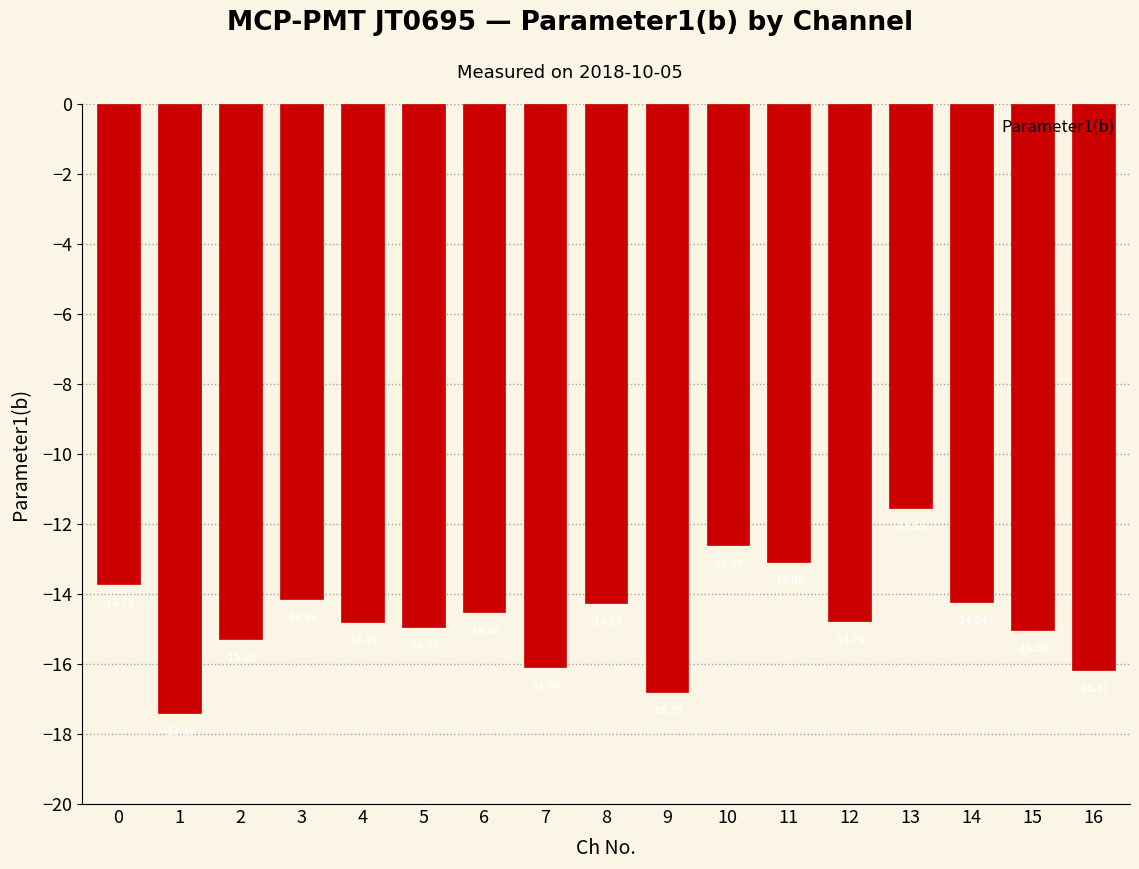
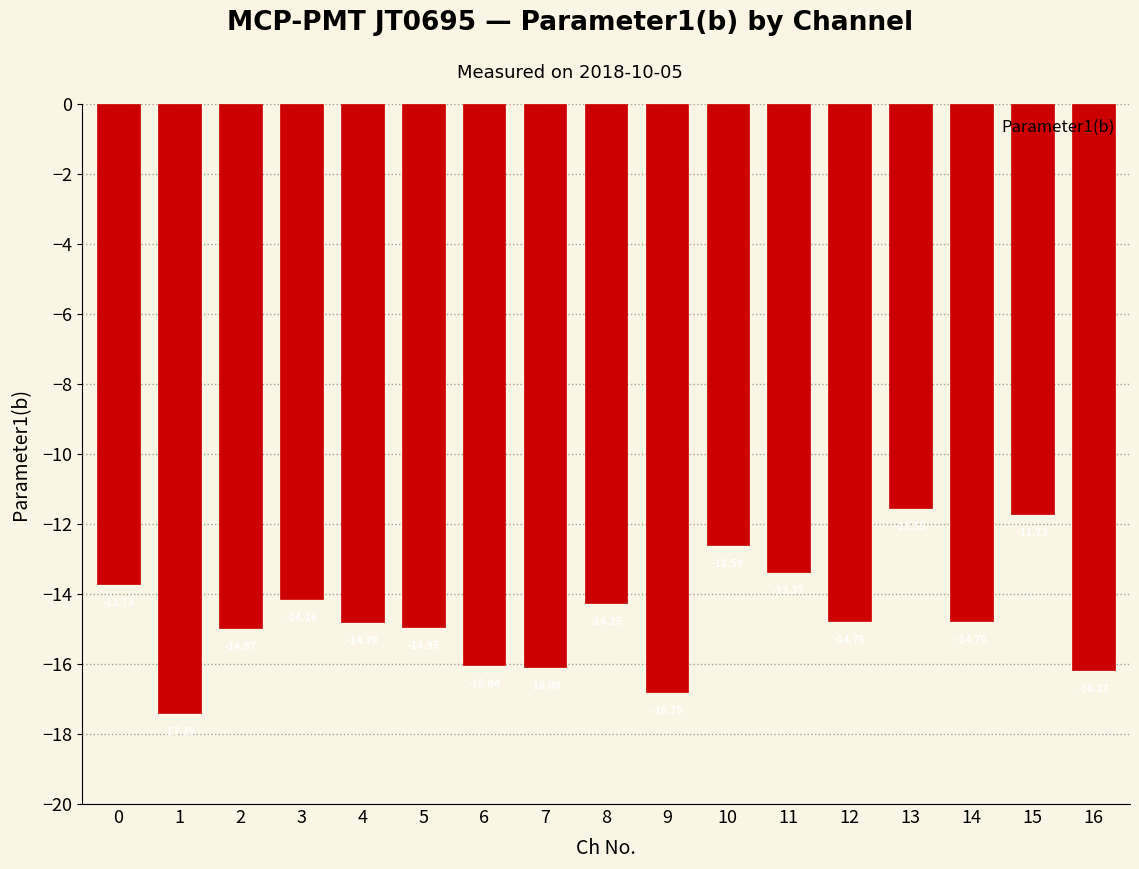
2: -15.3 -> -15.0
6: -14.5 -> -16.0
11: -13.1 -> -13.4
14: -14.2 -> -14.8
15: -15.0 -> -11.7
